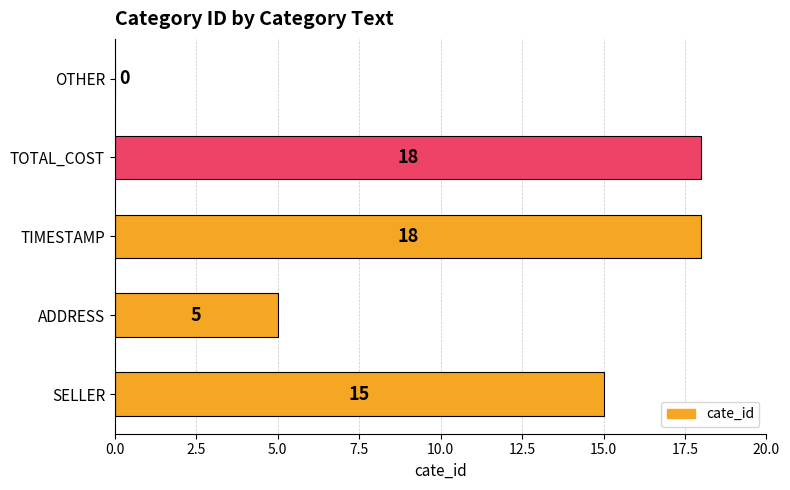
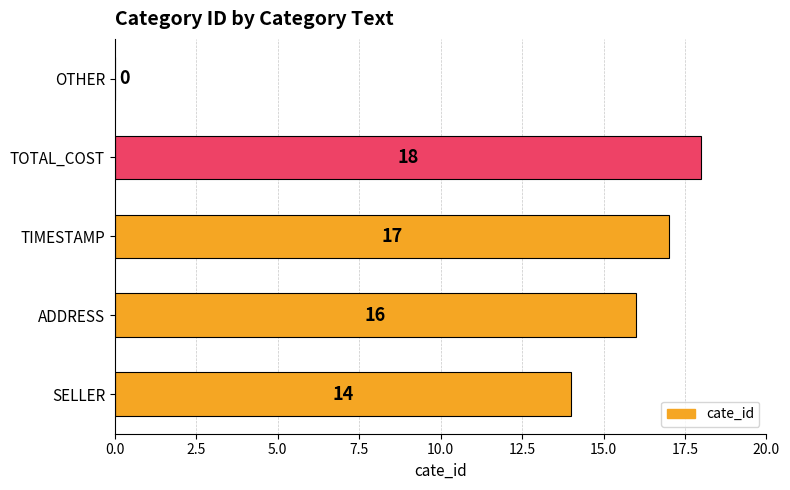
TIMESTAMP: 18 -> 17
ADDRESS: 5 -> 16
SELLER: 15 -> 14
